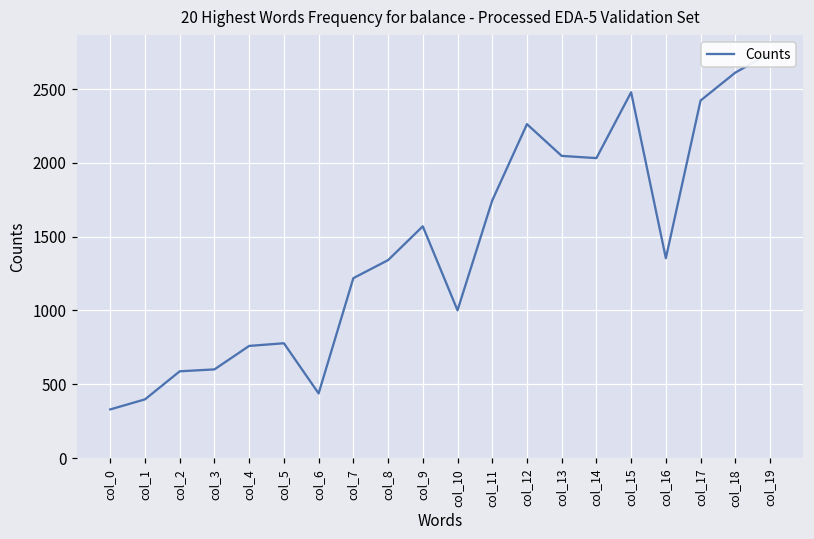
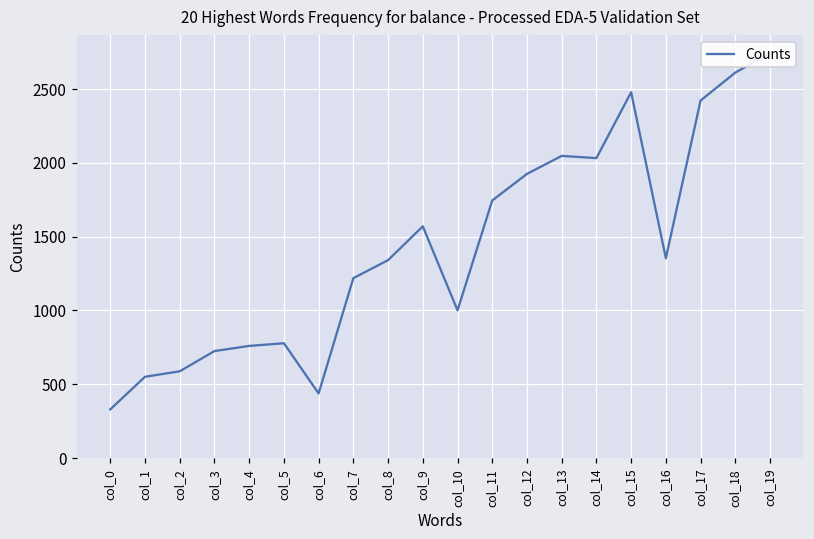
col_1: 400 -> 550
col_3: 600 -> 730
col_12: 2260 -> 1930
